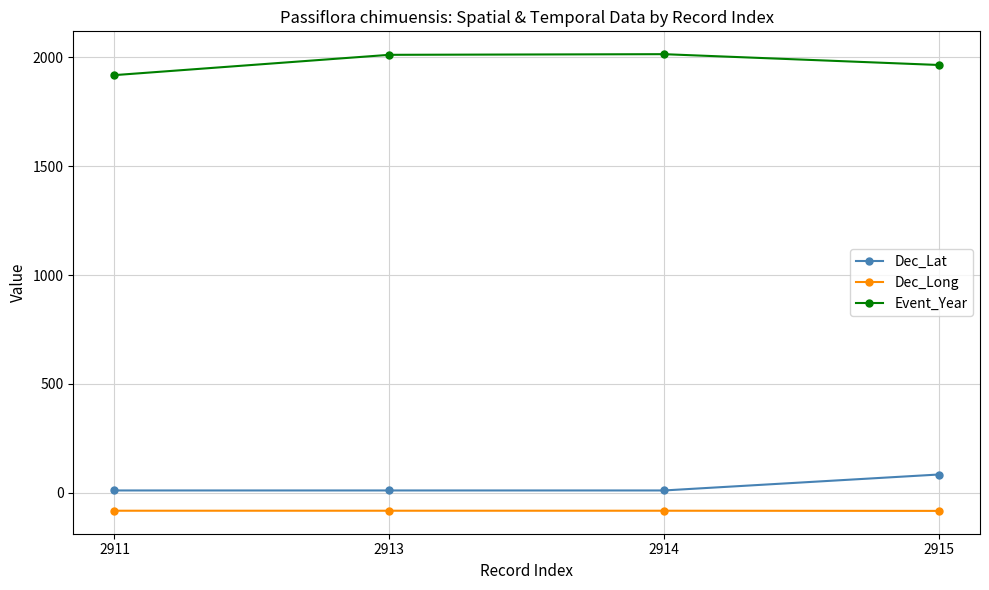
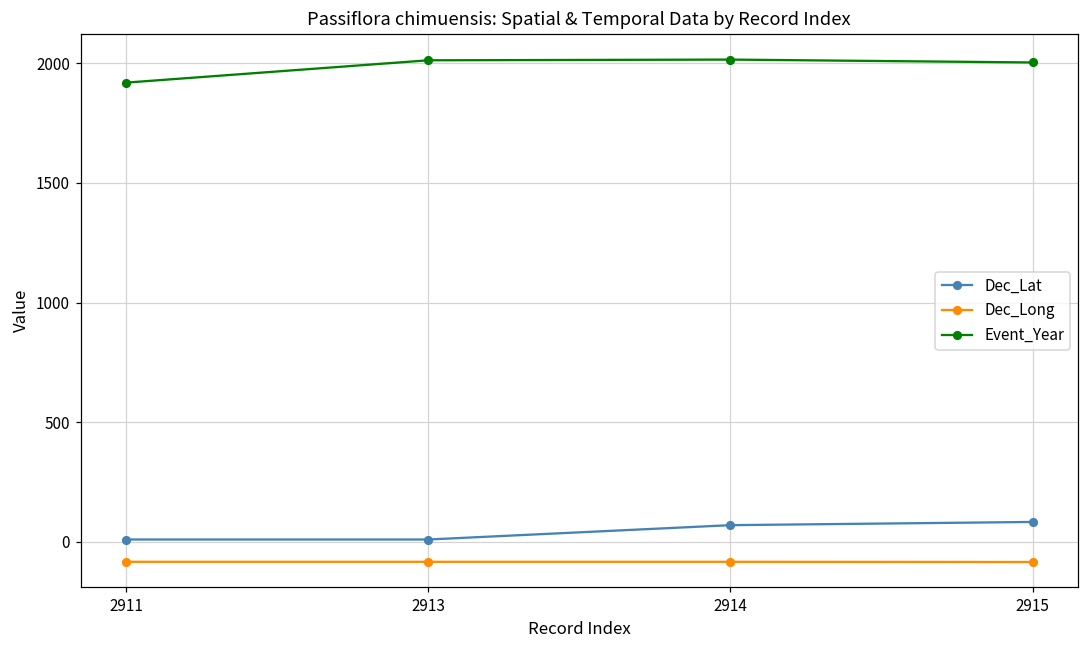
Dec_Lat, 2914: 10 -> 70
Event_Year, 2915: 1970 -> 2000
